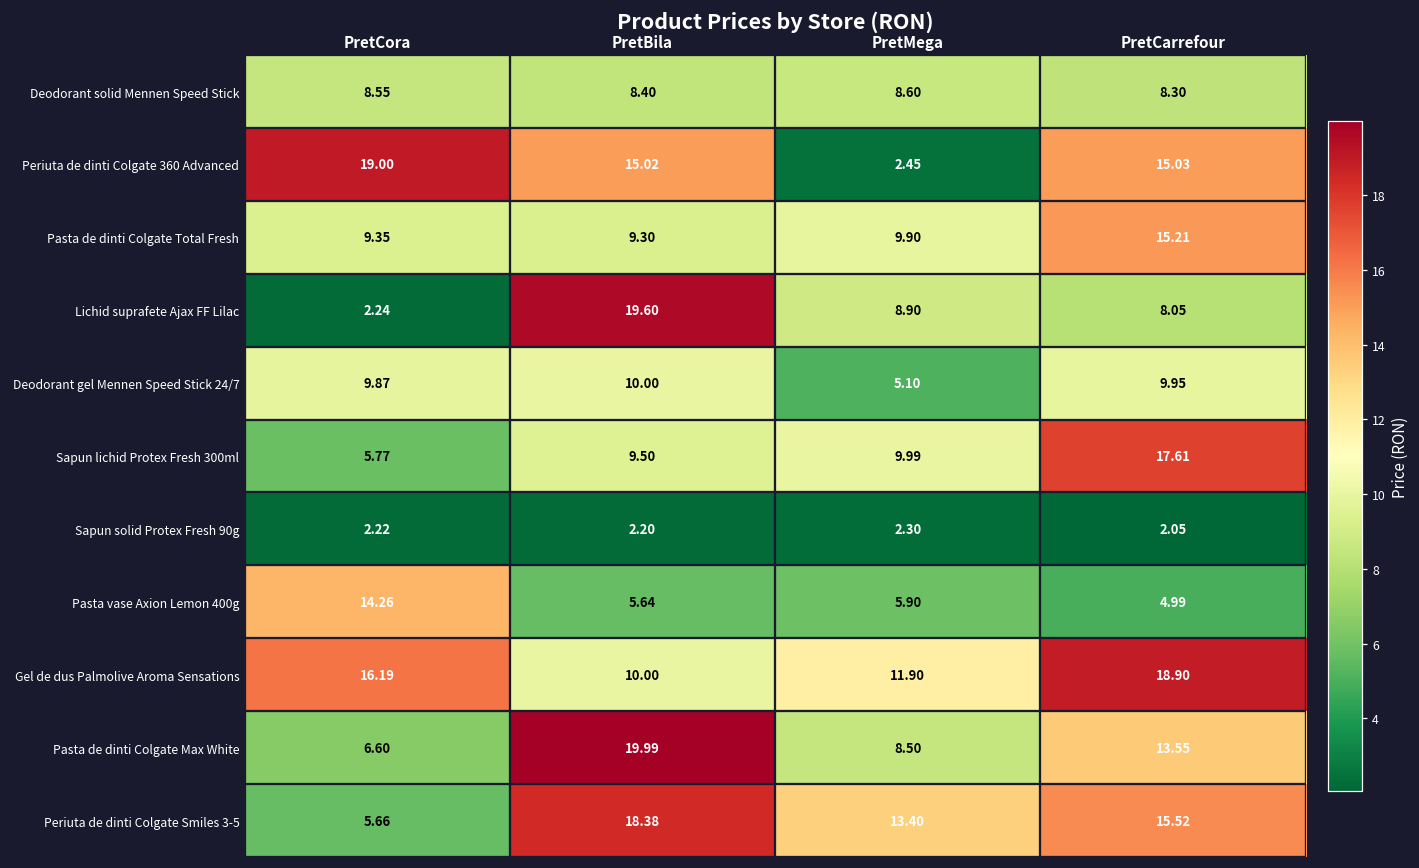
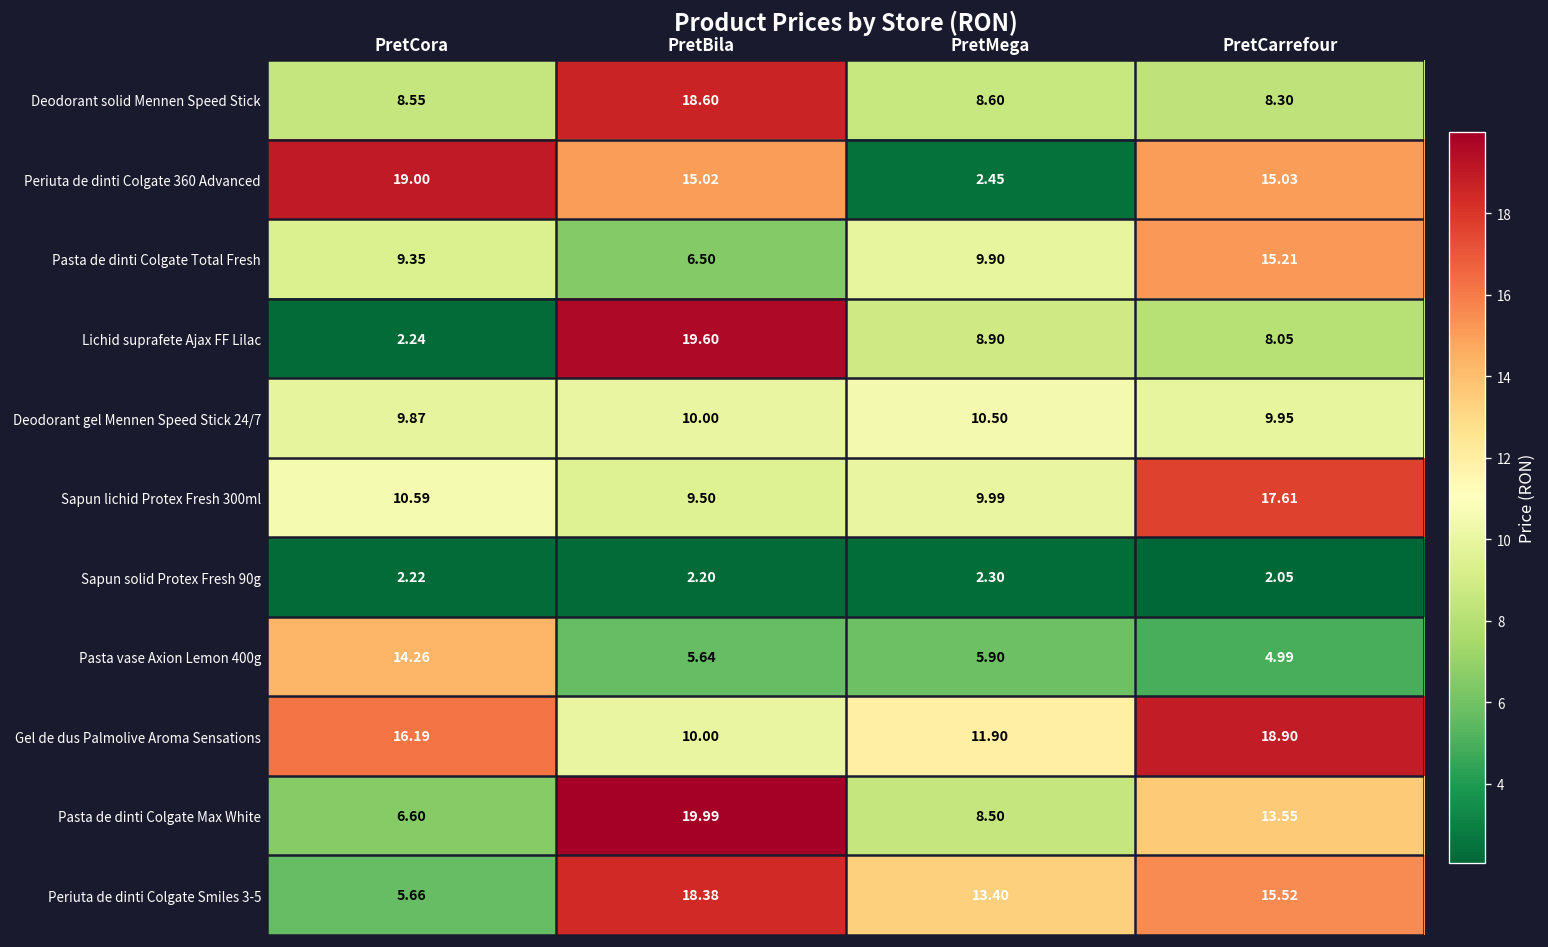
Deodorant solid Mennen Speed Stick, PretBila: 8.40 -> 18.60
Pasta de dinti Colgate Total Fresh, PretBila: 9.30 -> 6.50
Deodorant gel Mennen Speed Stick 24/7, PretMega: 5.10 -> 10.50
Sapun lichid Protex Fresh 300ml, PretCora: 5.77 -> 10.59
